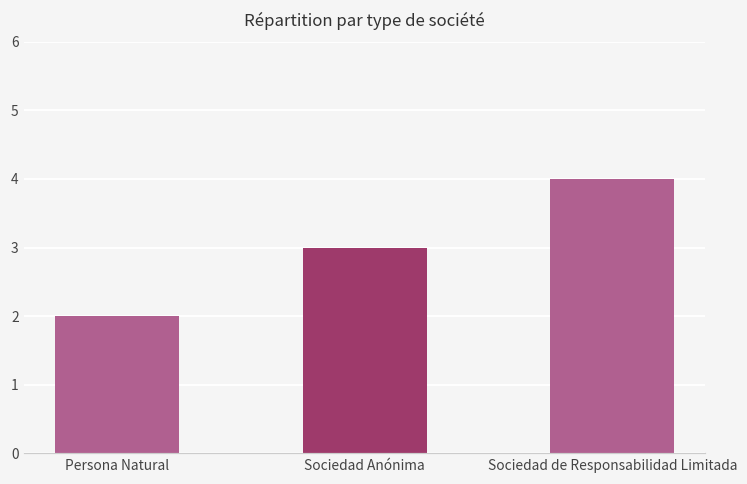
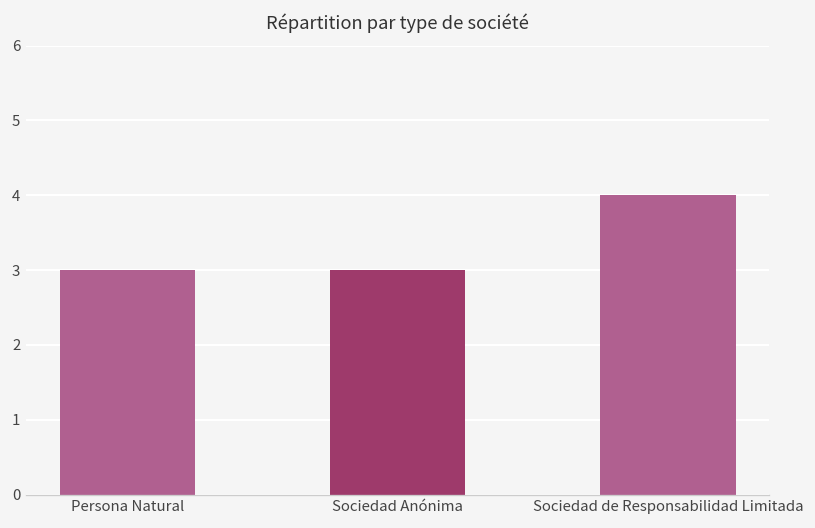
Persona Natural: 2 -> 3
